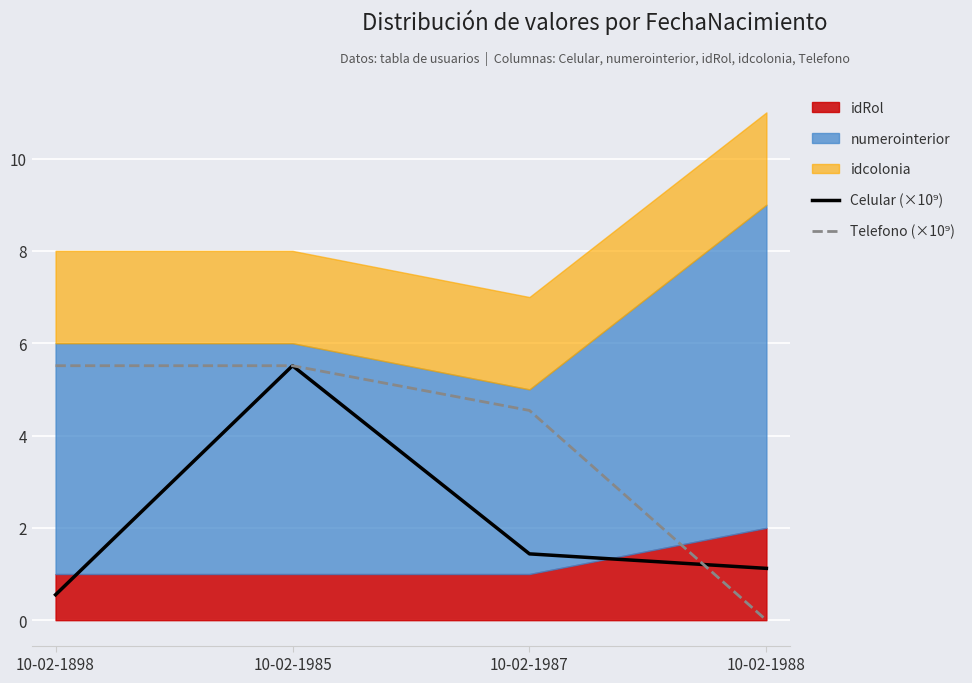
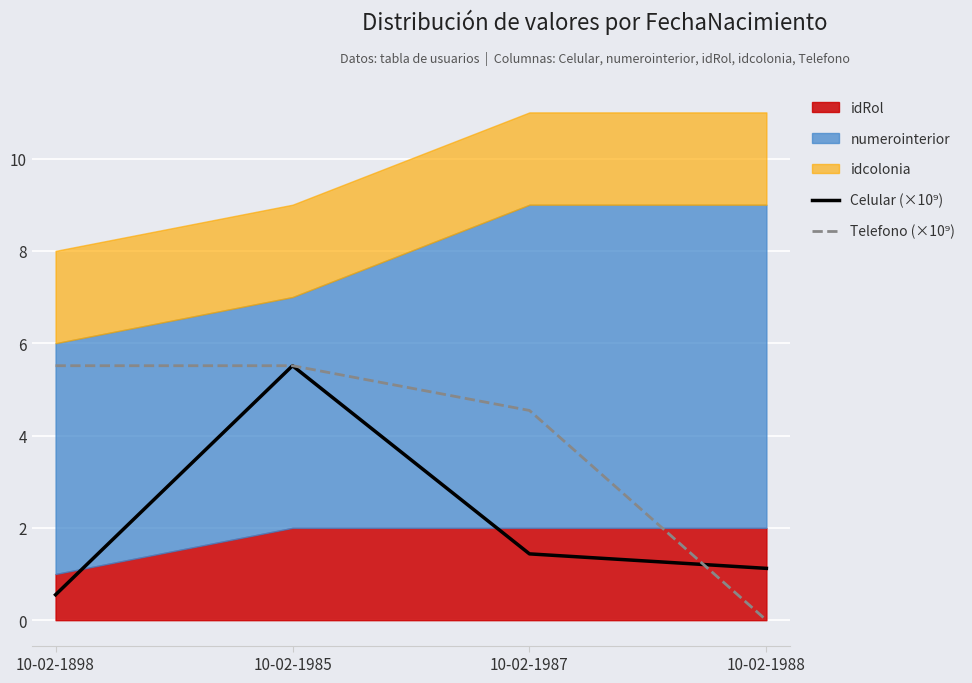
idRol, 10-02-1985: 1 -> 2
idRol, 10-02-1987: 1 -> 2
numerointerior, 10-02-1987: 4 -> 7
